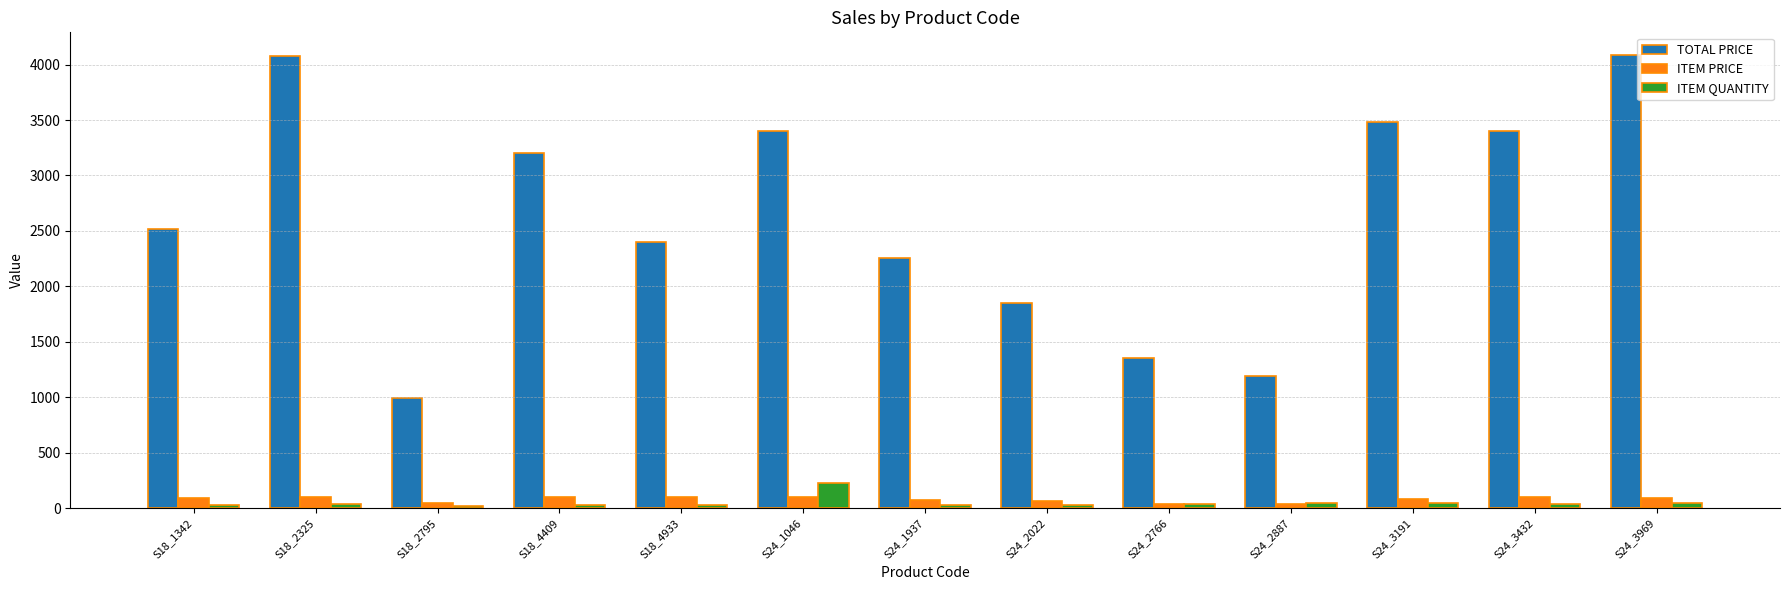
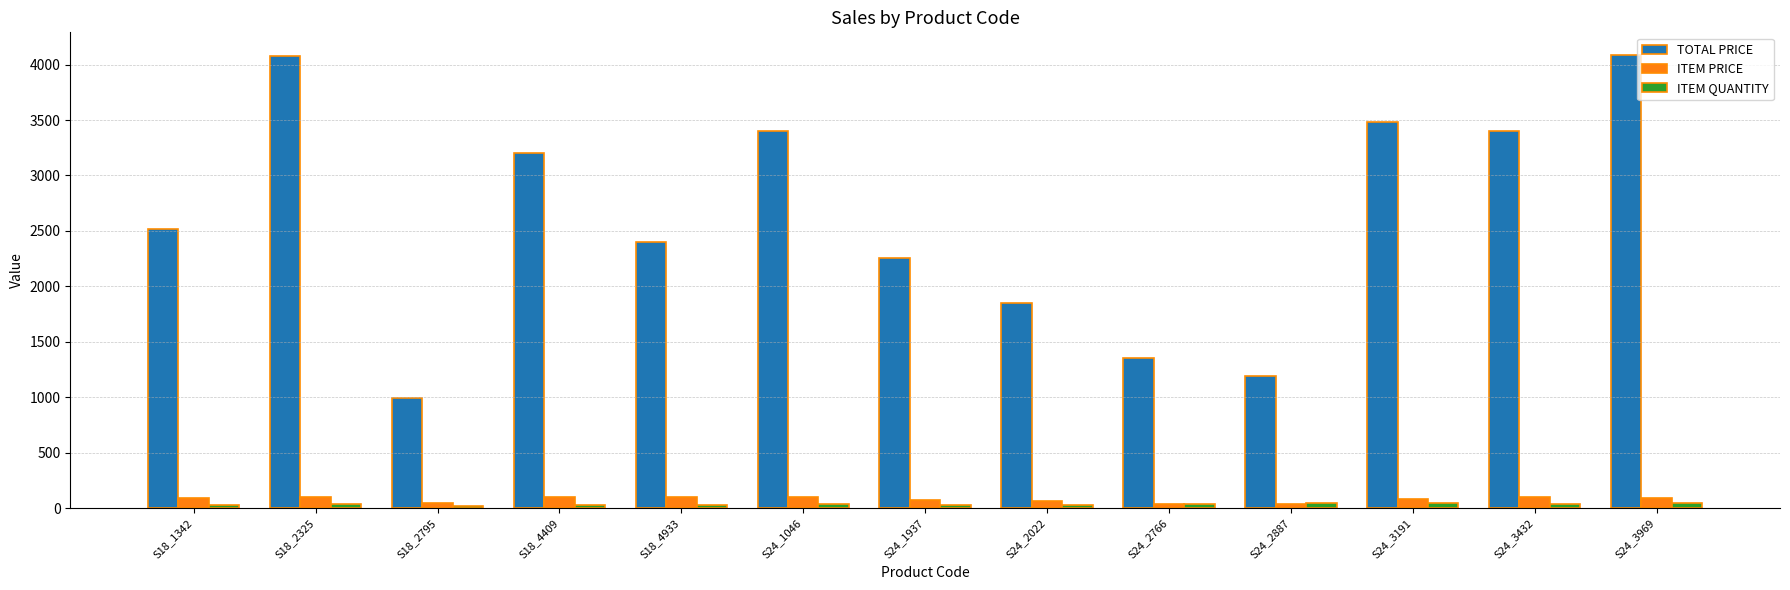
ITEM QUANTITY, S24_1046: 230 -> 30
